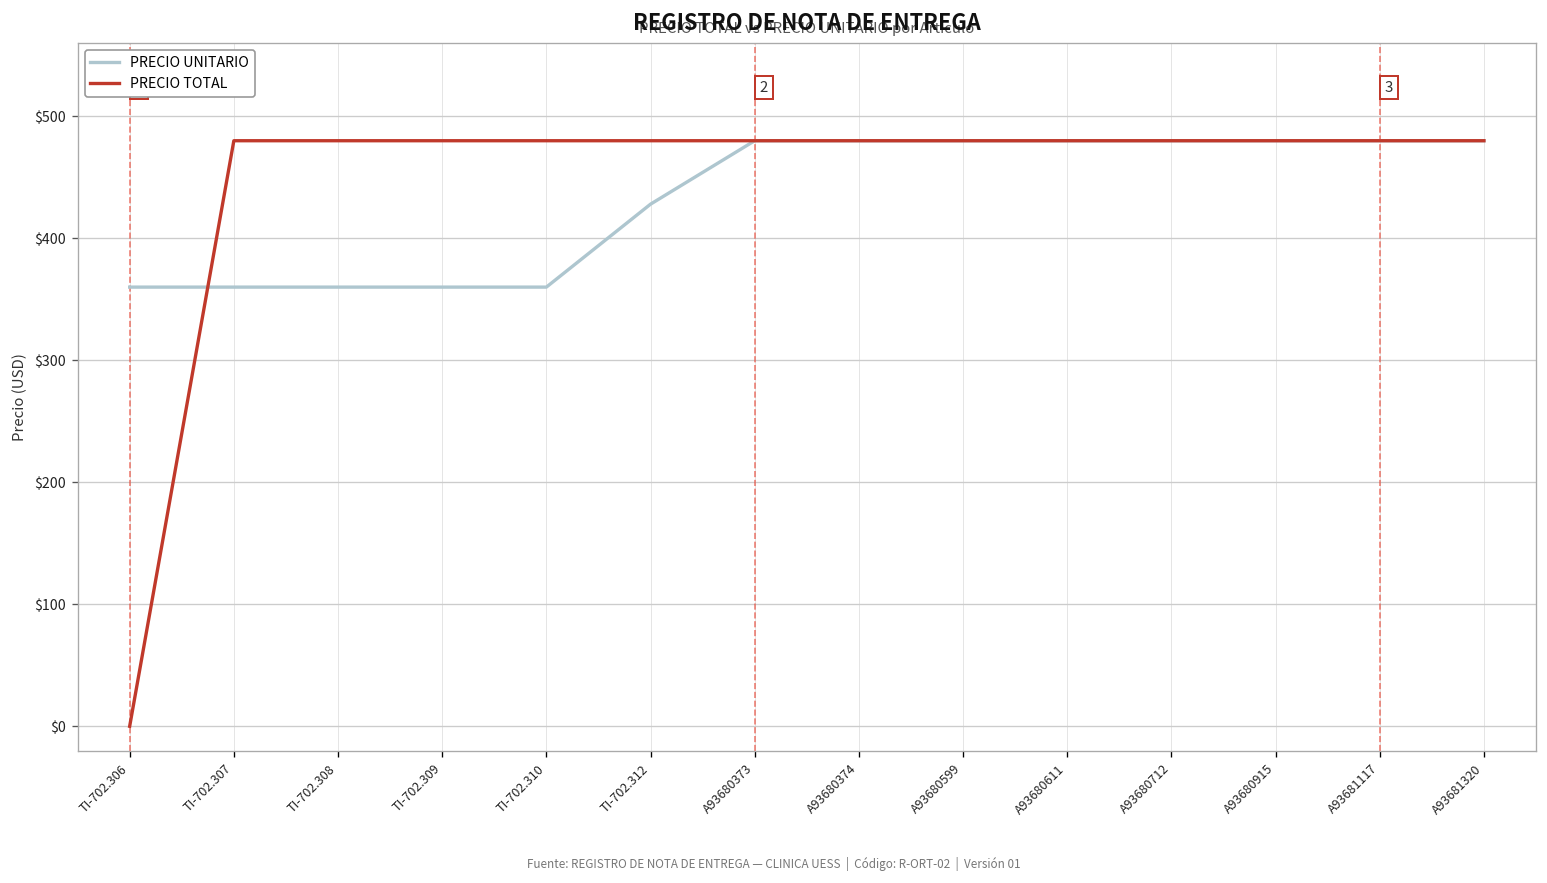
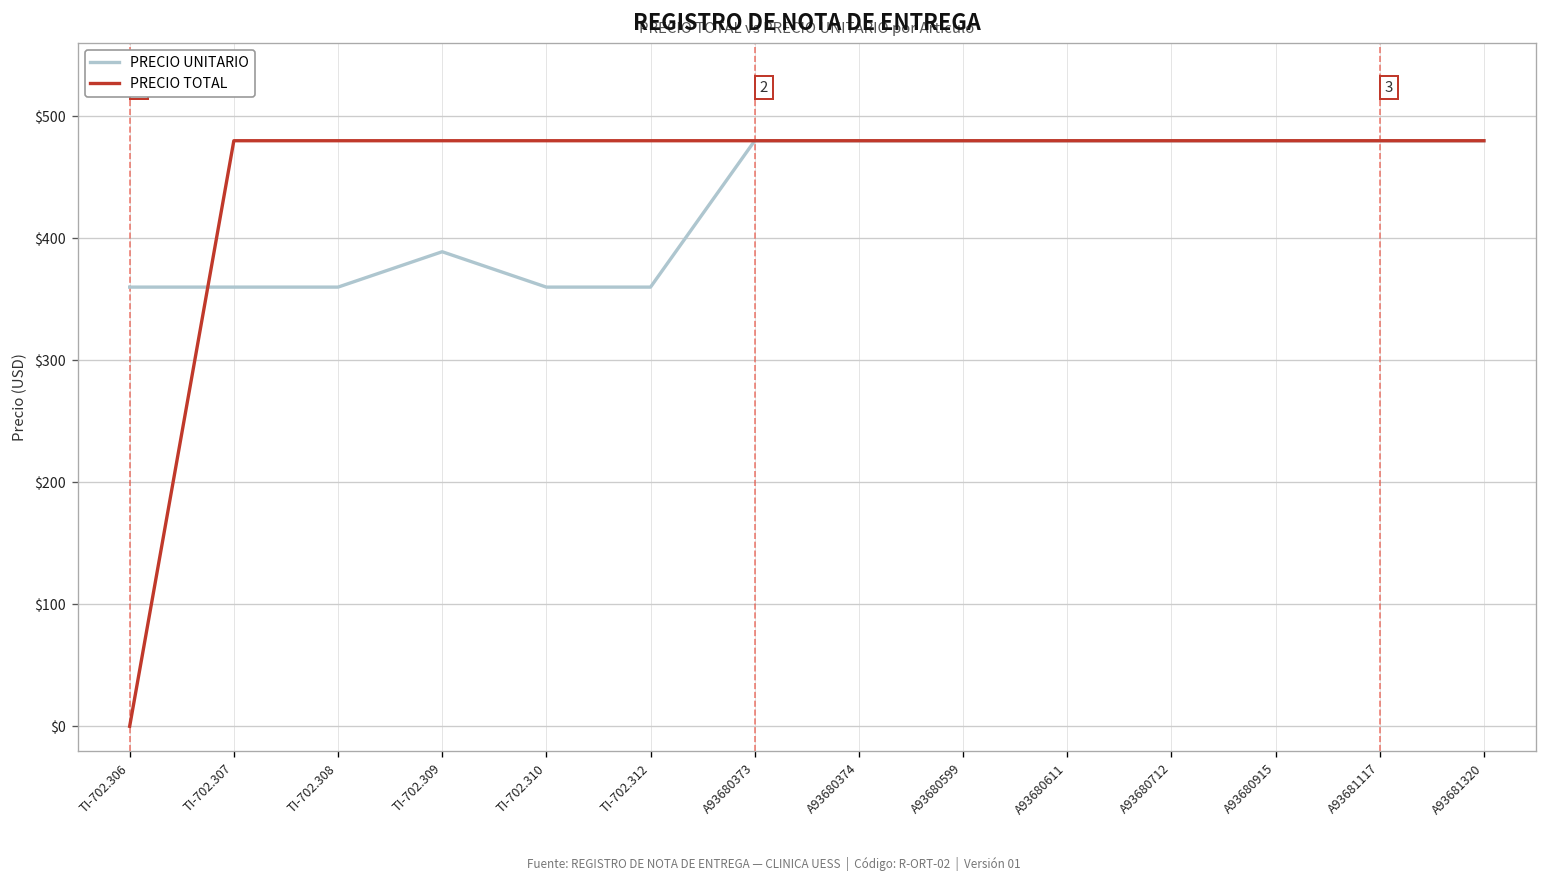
PRECIO UNITARIO, TI-702.309: $360 -> $389
PRECIO UNITARIO, TI-702.312: $428 -> $360
